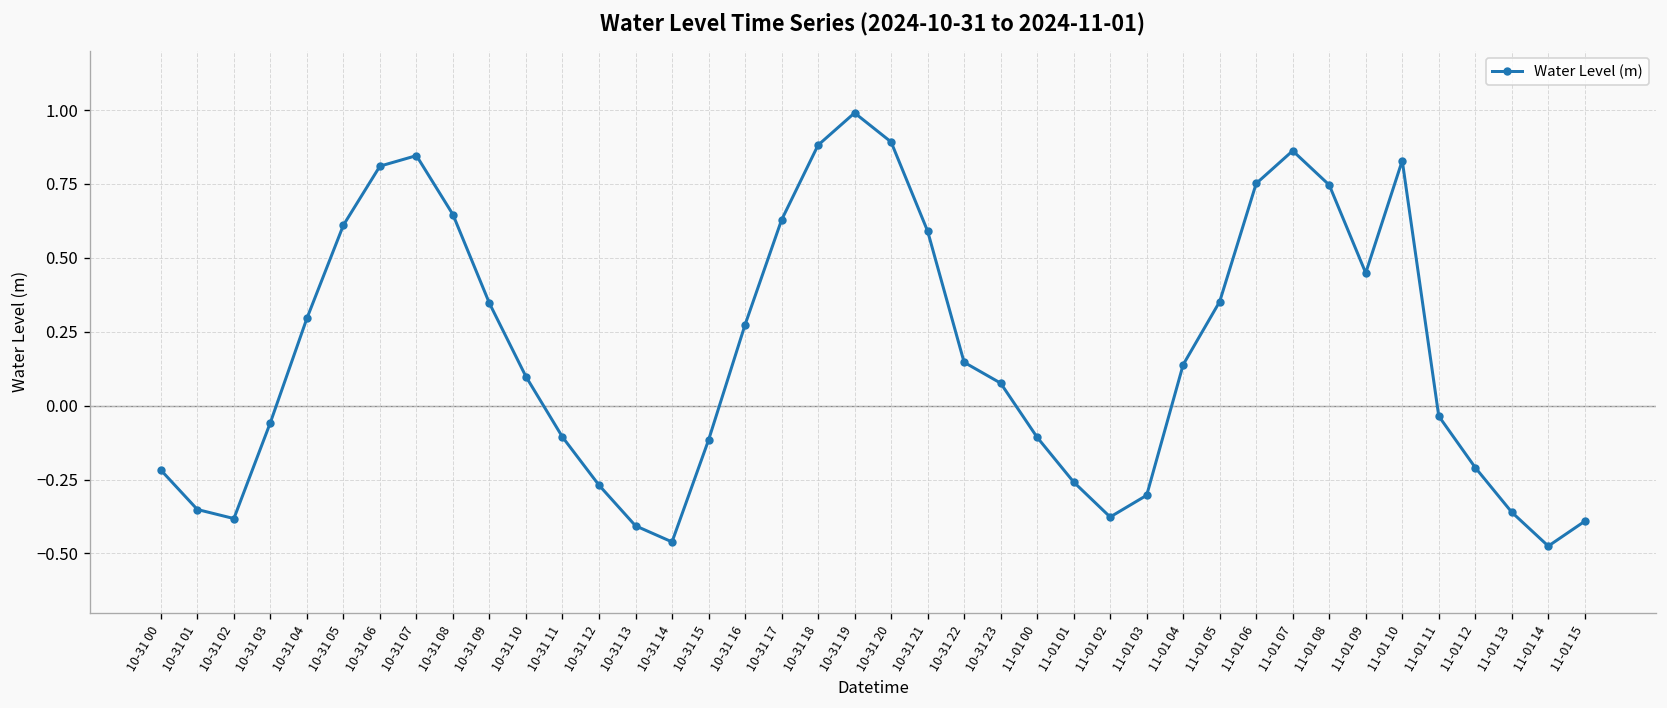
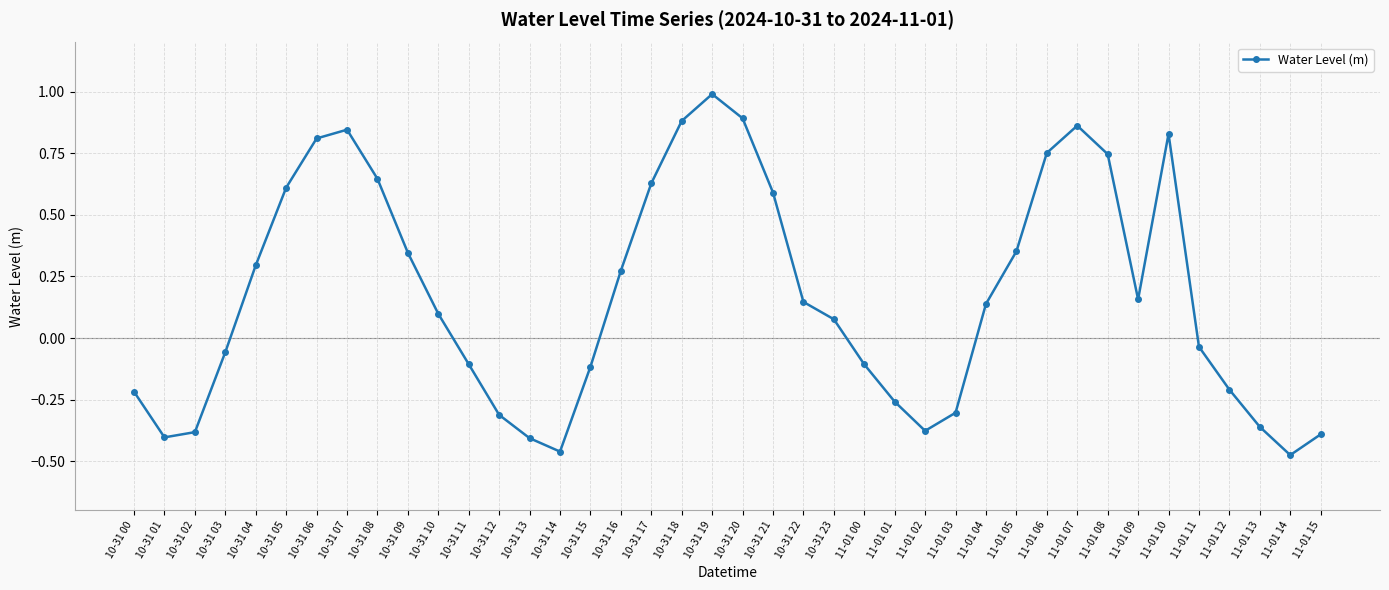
10-31 01: -0.35 -> -0.40
10-31 12: -0.27 -> -0.31
11-01 09: 0.45 -> 0.16
